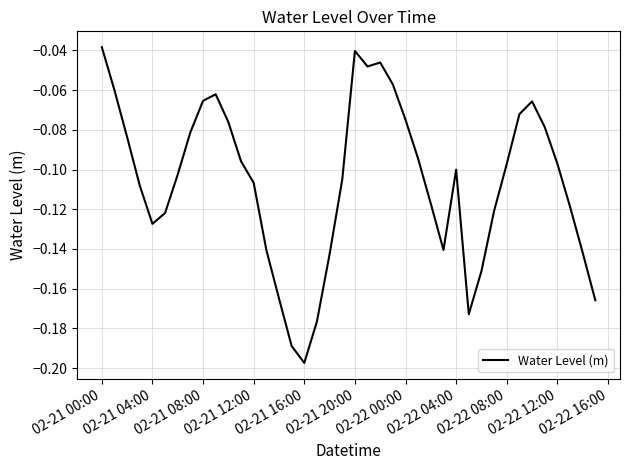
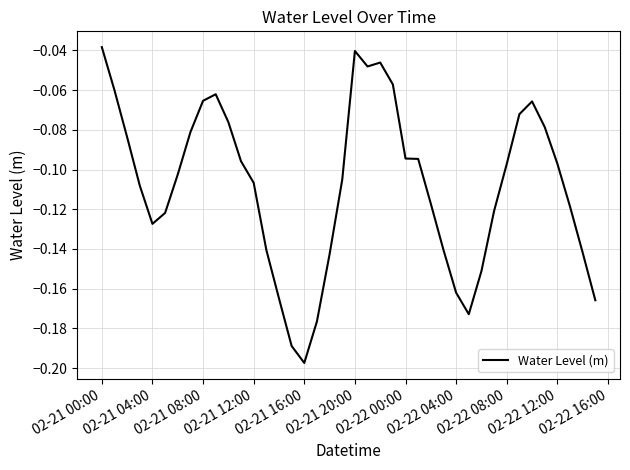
02-22 00:00: -0.075 -> -0.094
02-22 04:00: -0.100 -> -0.162
